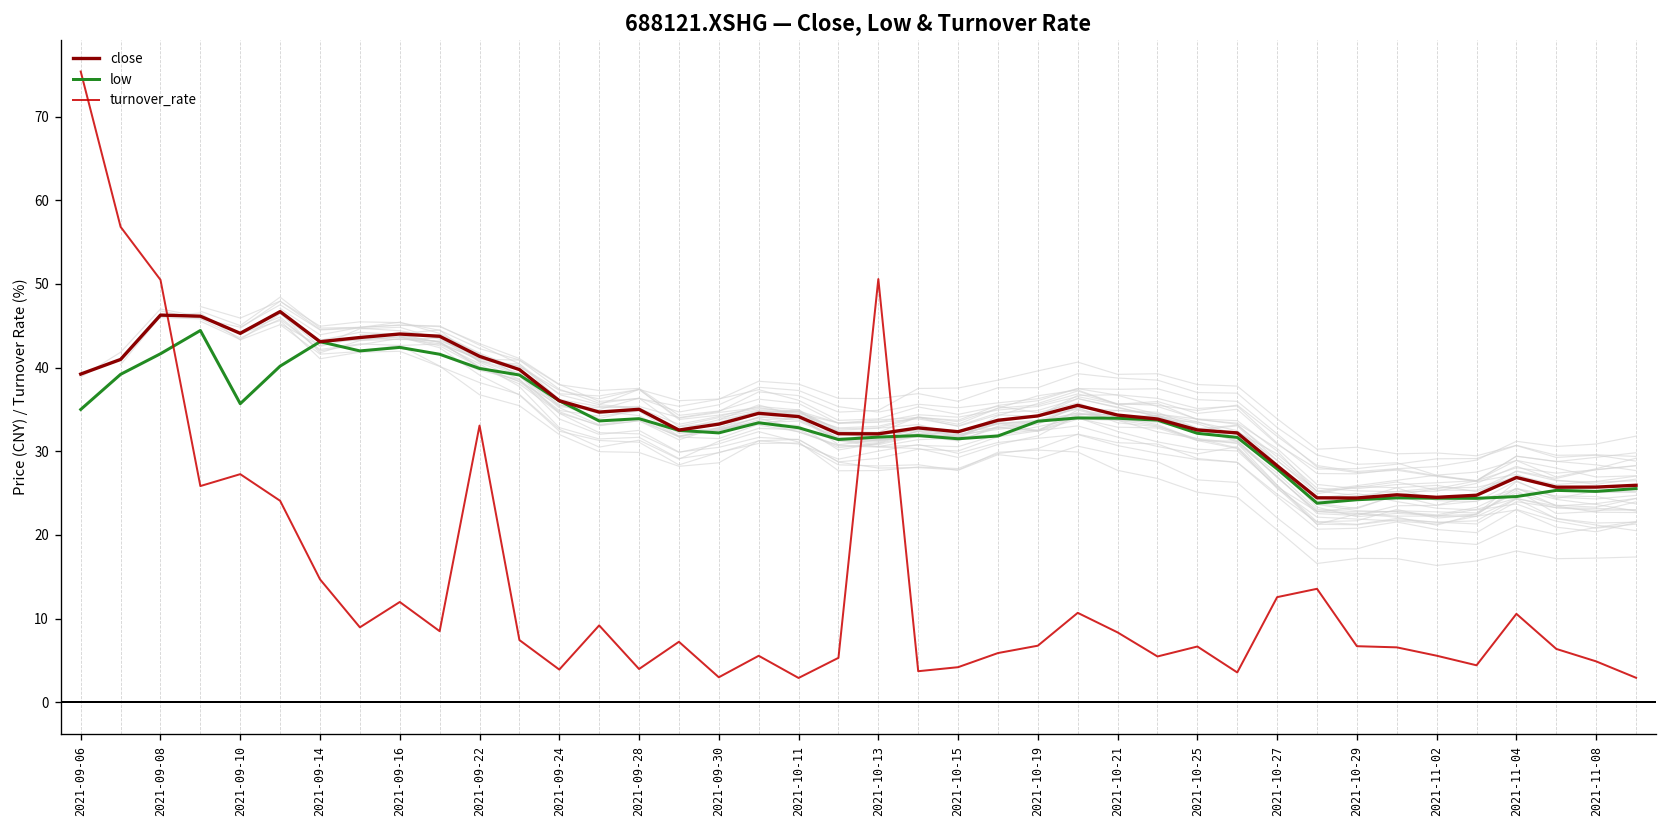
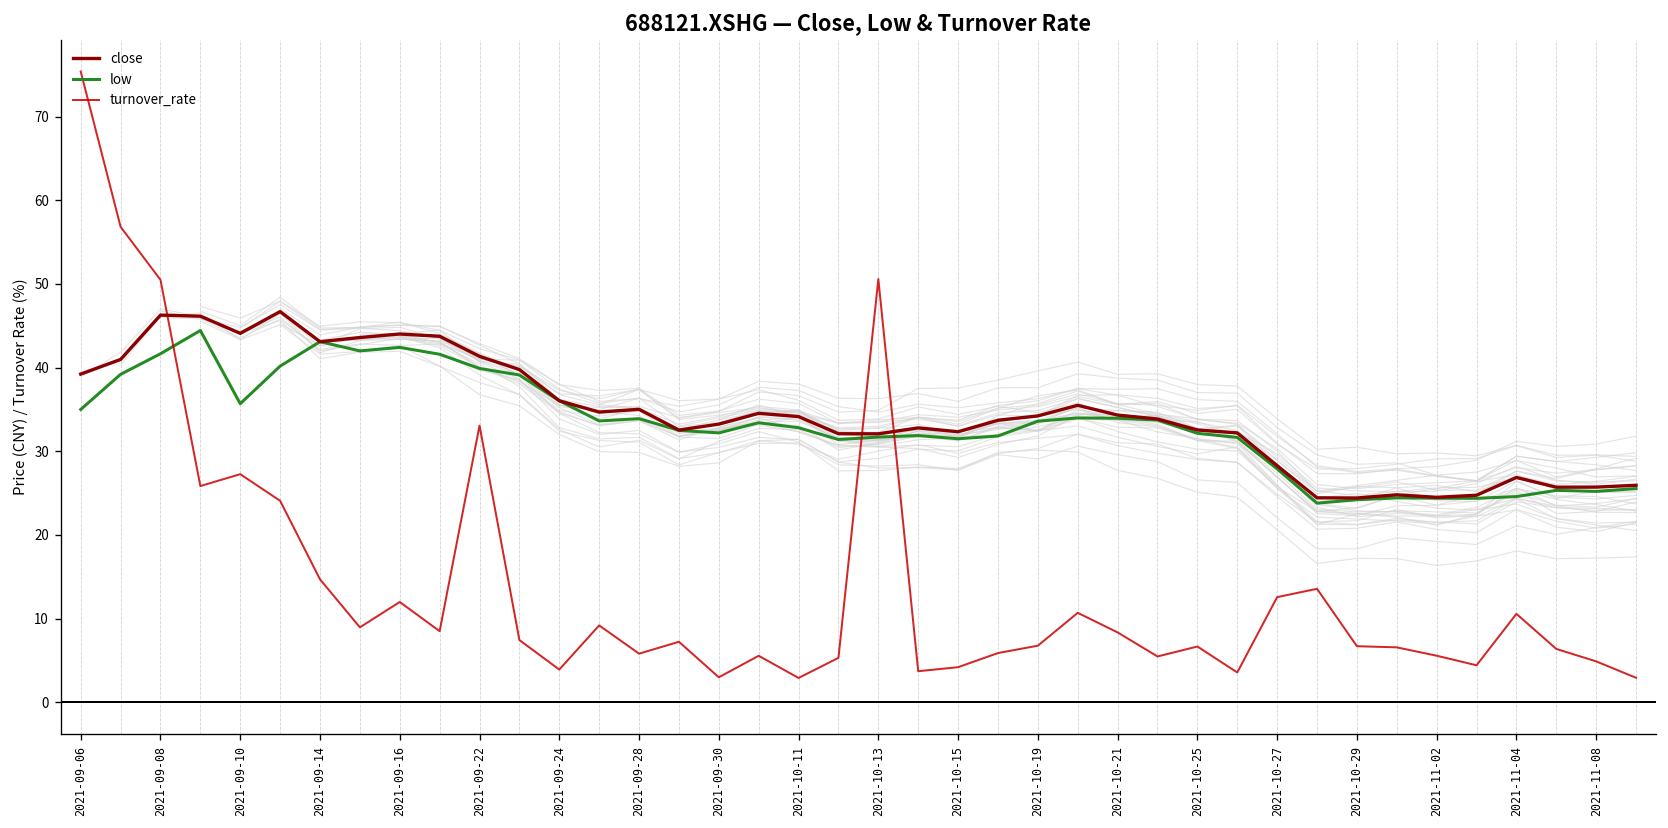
turnover_rate, 2021-09-28: 4 -> 6
